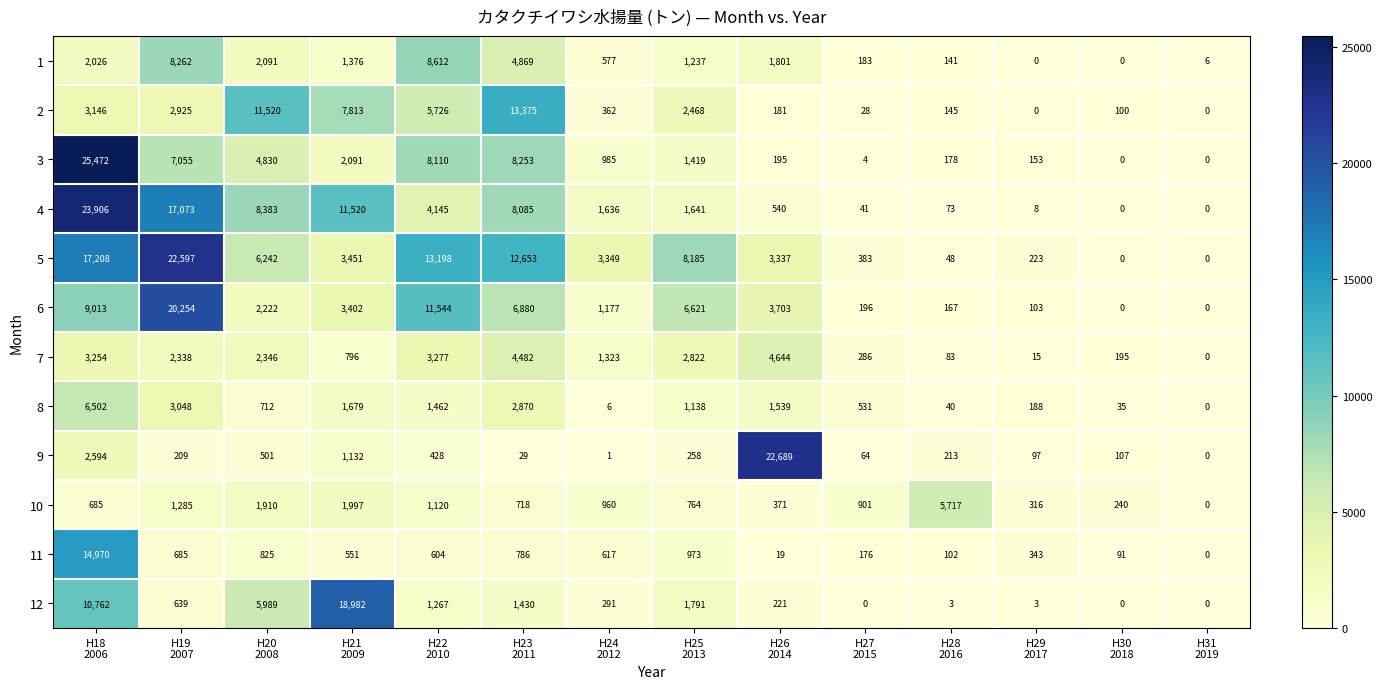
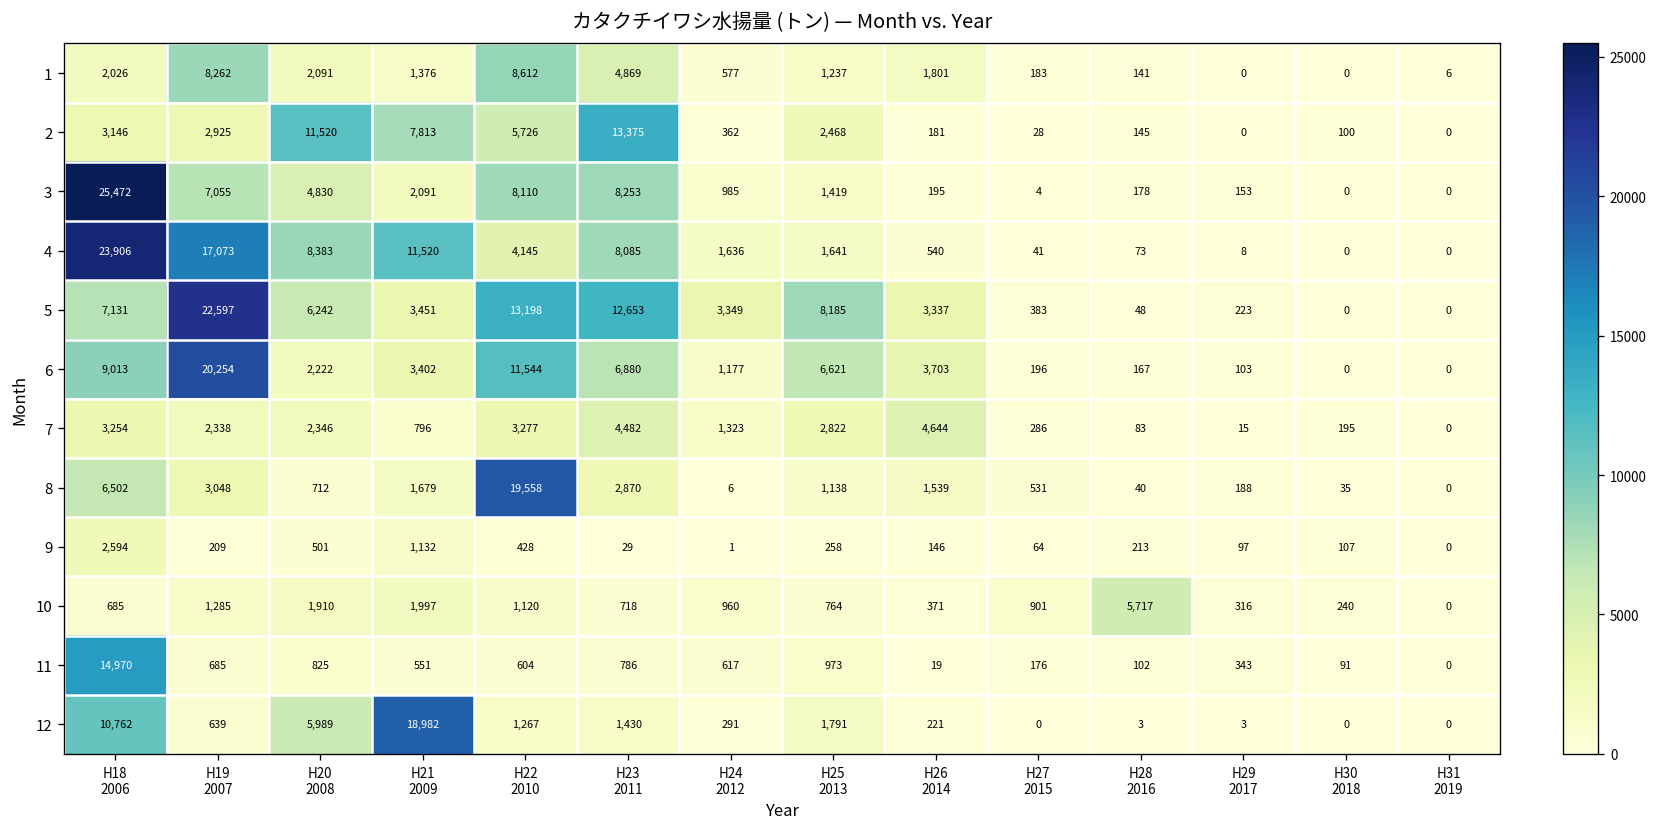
5, H18 2006: 17,208 -> 7,131
8, H22 2010: 1,462 -> 19,558
9, H26 2014: 22,689 -> 146
